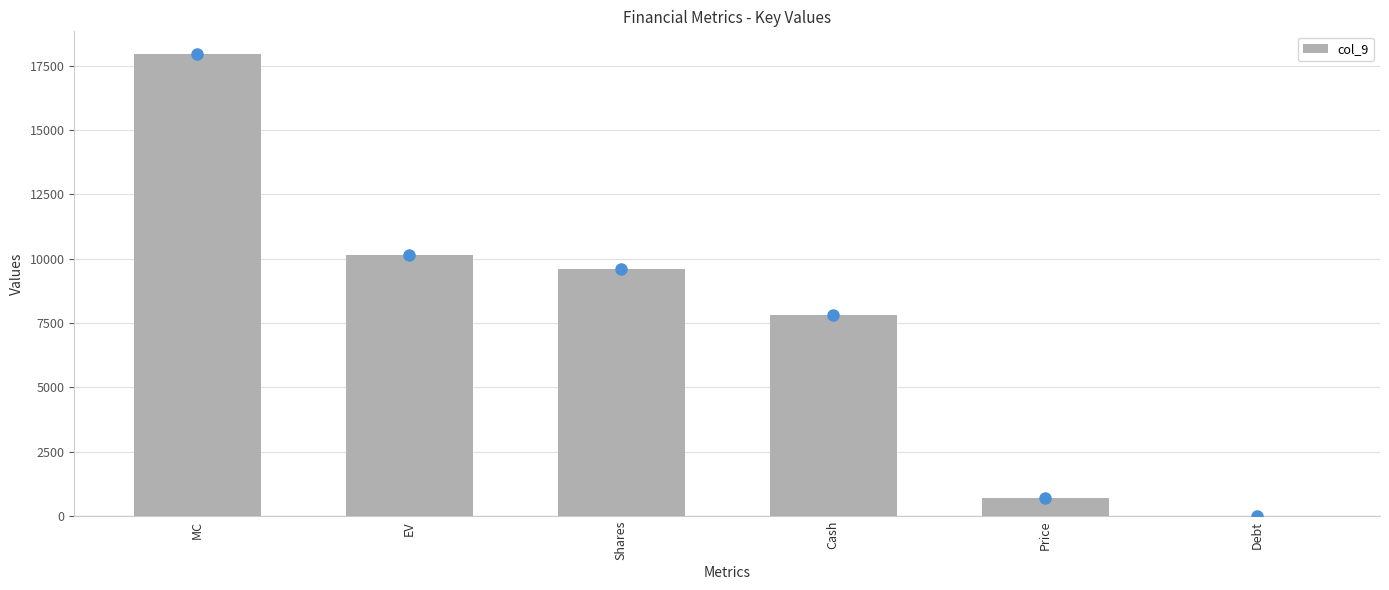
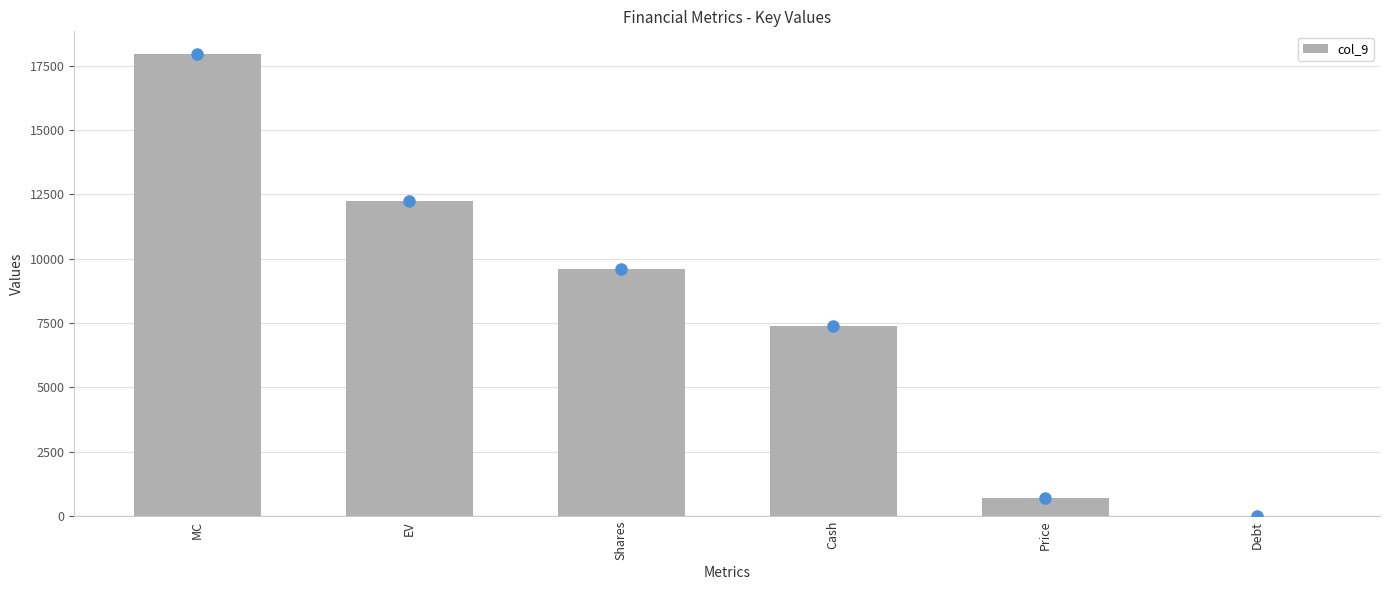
col_9, EV: 10100 -> 12300
col_9, Cash: 7800 -> 7400
